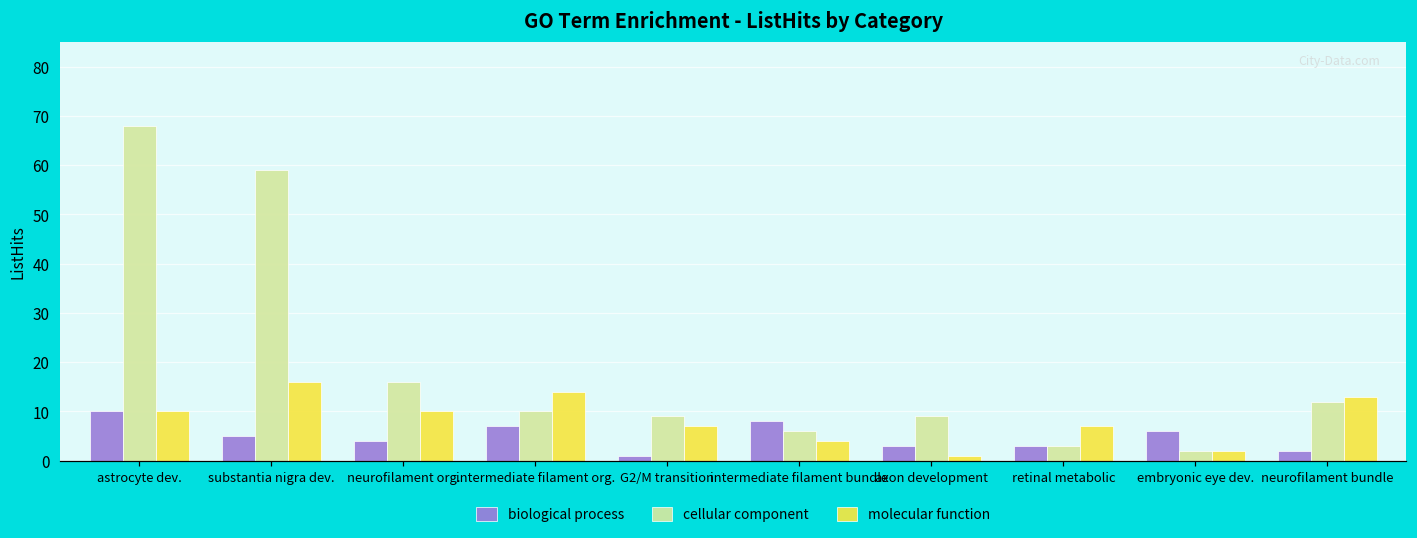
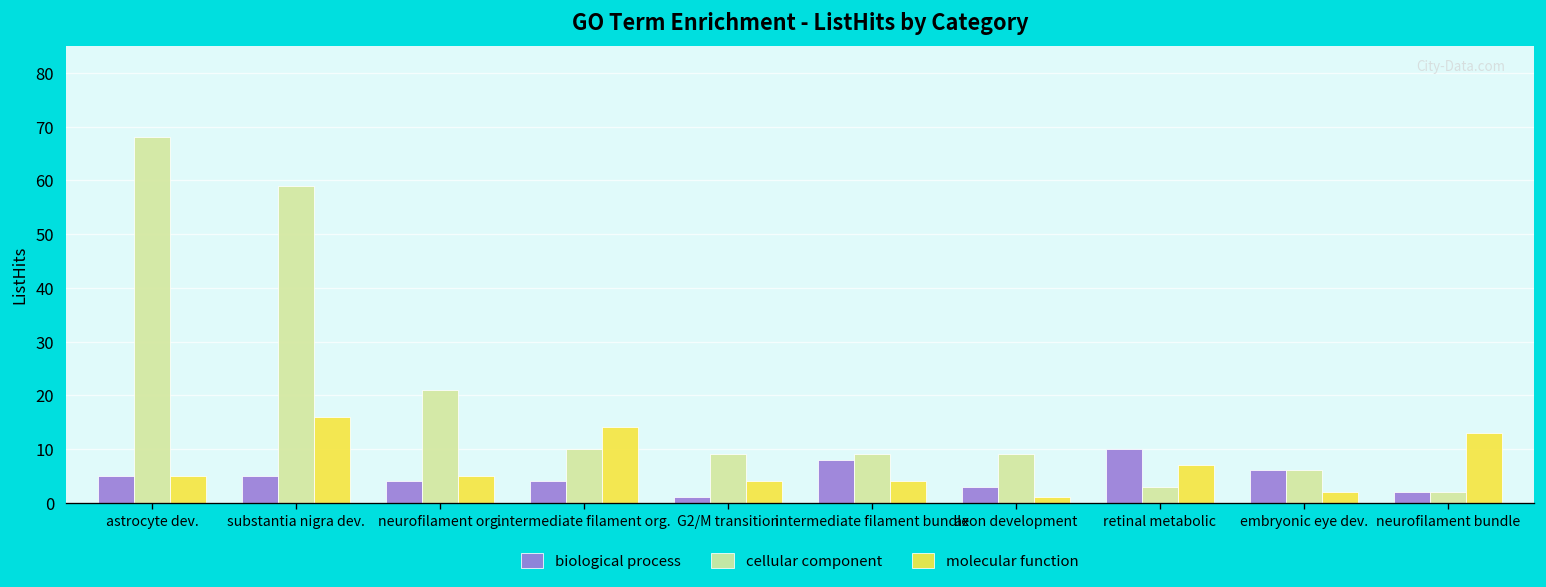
biological process, astrocyte dev.: 10 -> 5
molecular function, astrocyte dev.: 10 -> 5
cellular component, neurofilament org.: 16 -> 21
molecular function, neurofilament org.: 10 -> 5
biological process, intermediate filament org.: 7 -> 4
molecular function, G2/M transition: 7 -> 4
cellular component, intermediate filament bundle: 6 -> 9
biological process, retinal metabolic: 3 -> 10
cellular component, embryonic eye dev.: 2 -> 6
cellular component, neurofilament bundle: 12 -> 2
